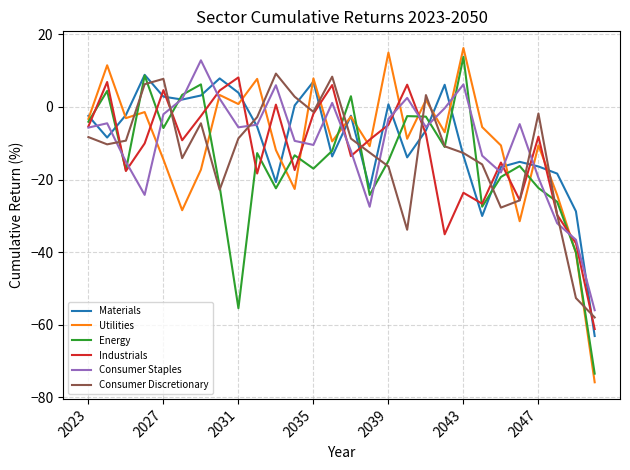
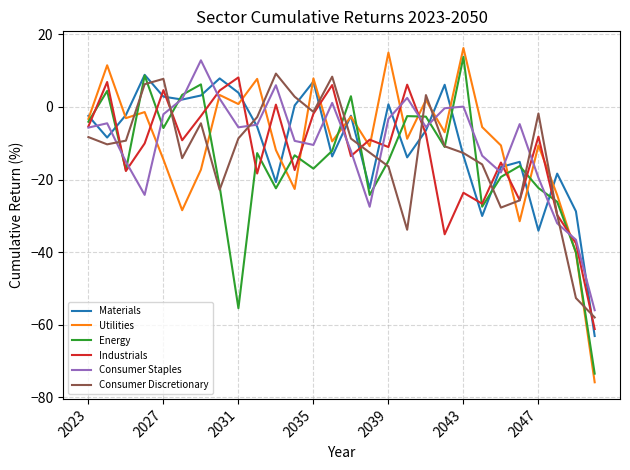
Industrials, 2039: -5 -> -11
Consumer Staples, 2043: 6 -> 0
Materials, 2047: -16 -> -34
